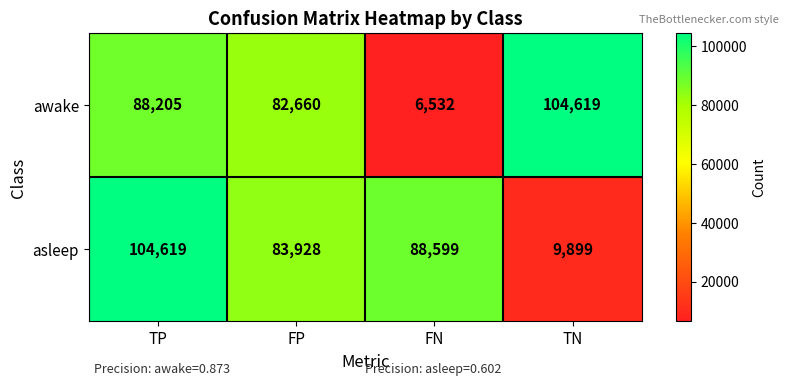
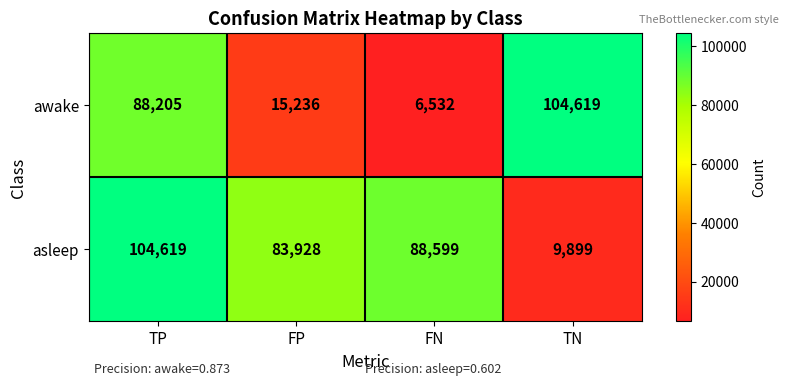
awake, FP: 82,660 -> 15,236
